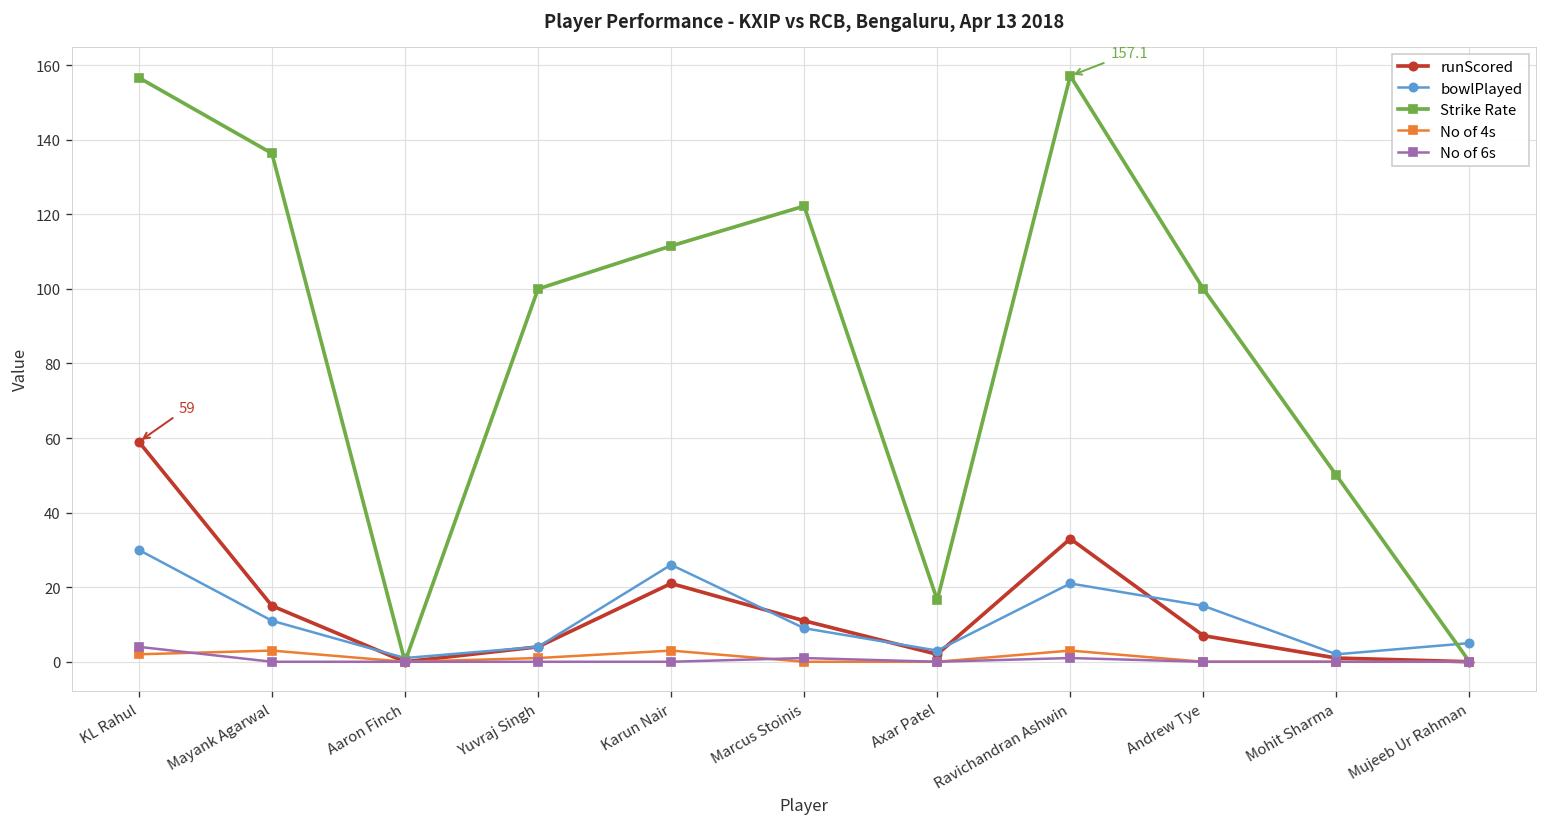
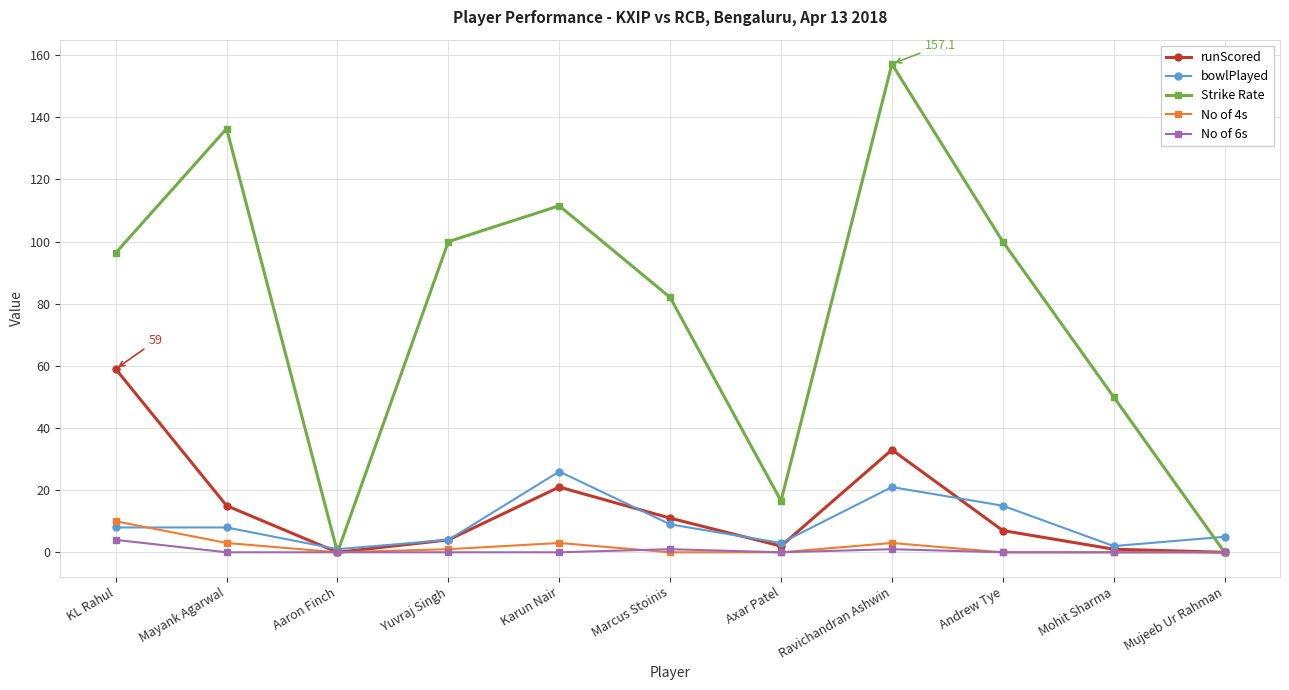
bowlPlayed, KL Rahul: 30 -> 8
Strike Rate, KL Rahul: 157 -> 96
No of 4s, KL Rahul: 2 -> 10
bowlPlayed, Mayank Agarwal: 11 -> 8
Strike Rate, Marcus Stoinis: 122 -> 82
